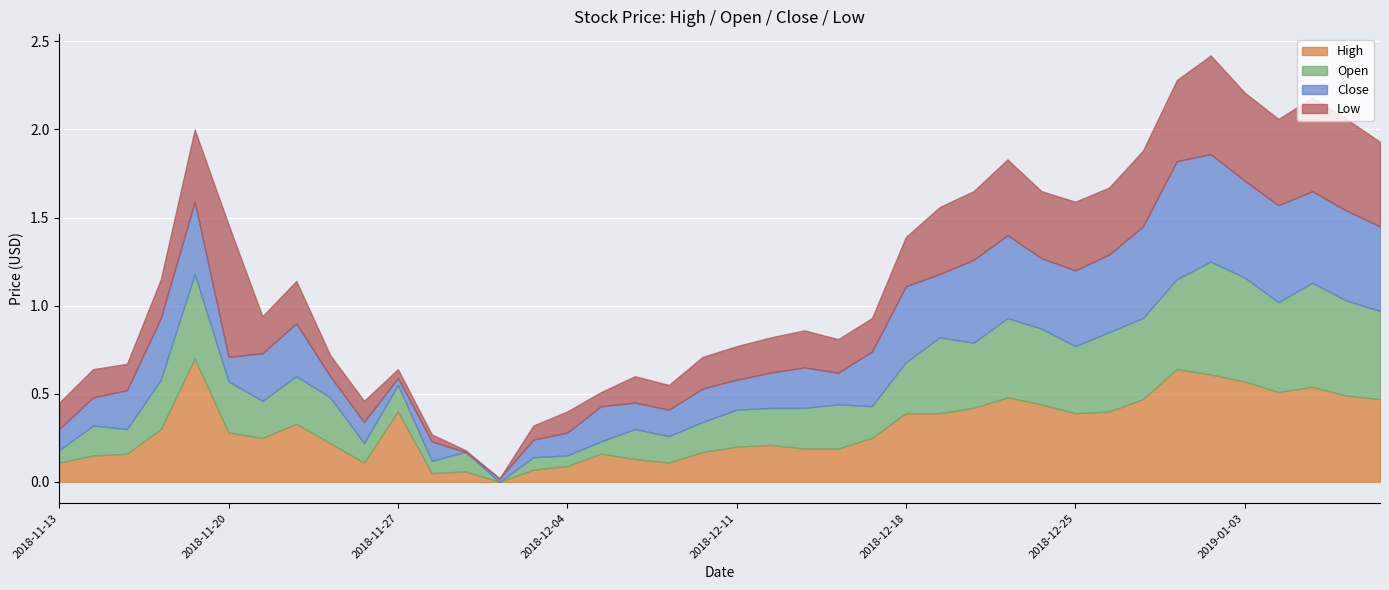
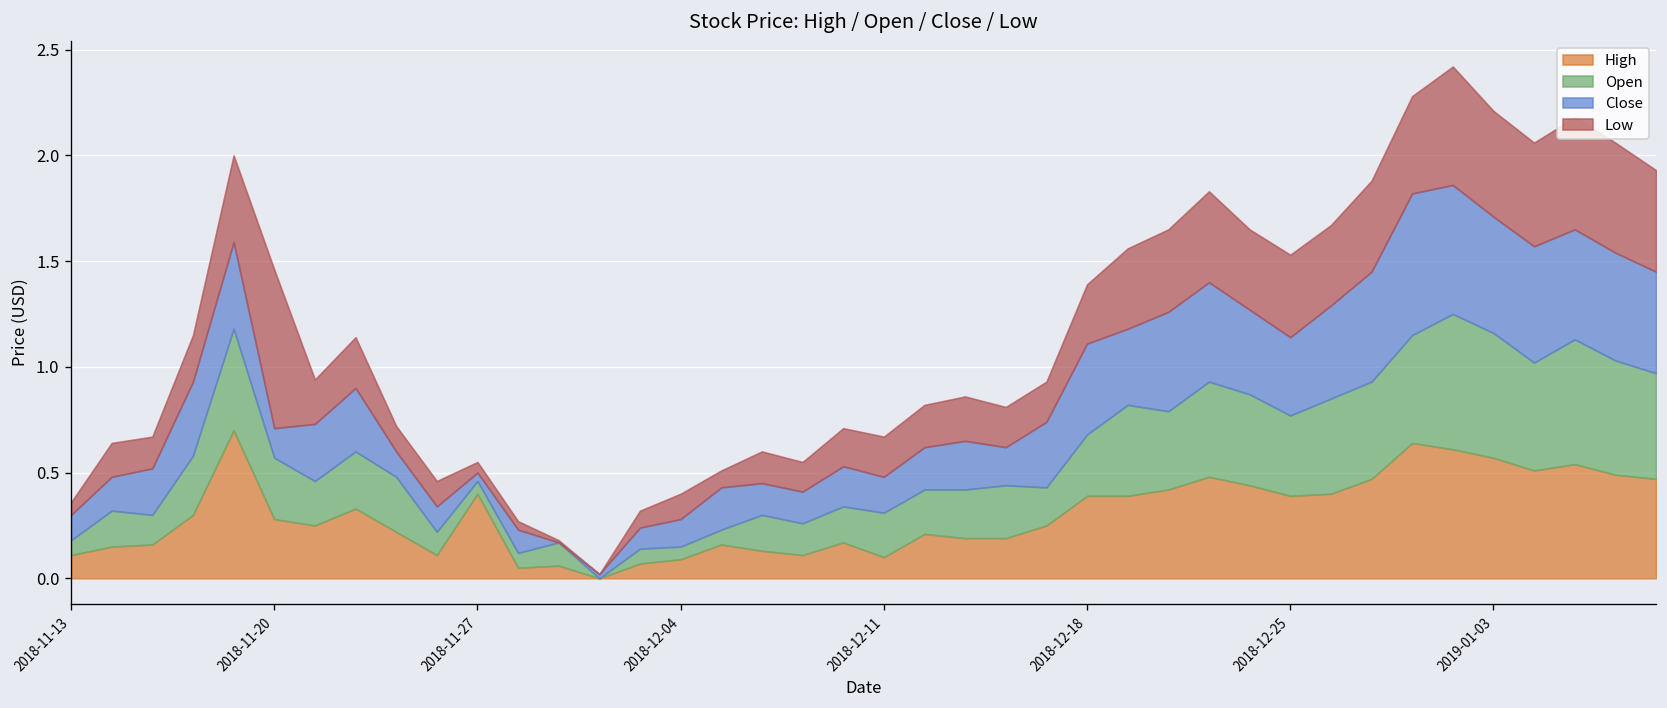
Low, 2018-11-13: 0.15 -> 0.06
Open, 2018-11-27: 0.15 -> 0.06
High, 2018-12-11: 0.20 -> 0.10
Close, 2018-12-25: 0.43 -> 0.37
